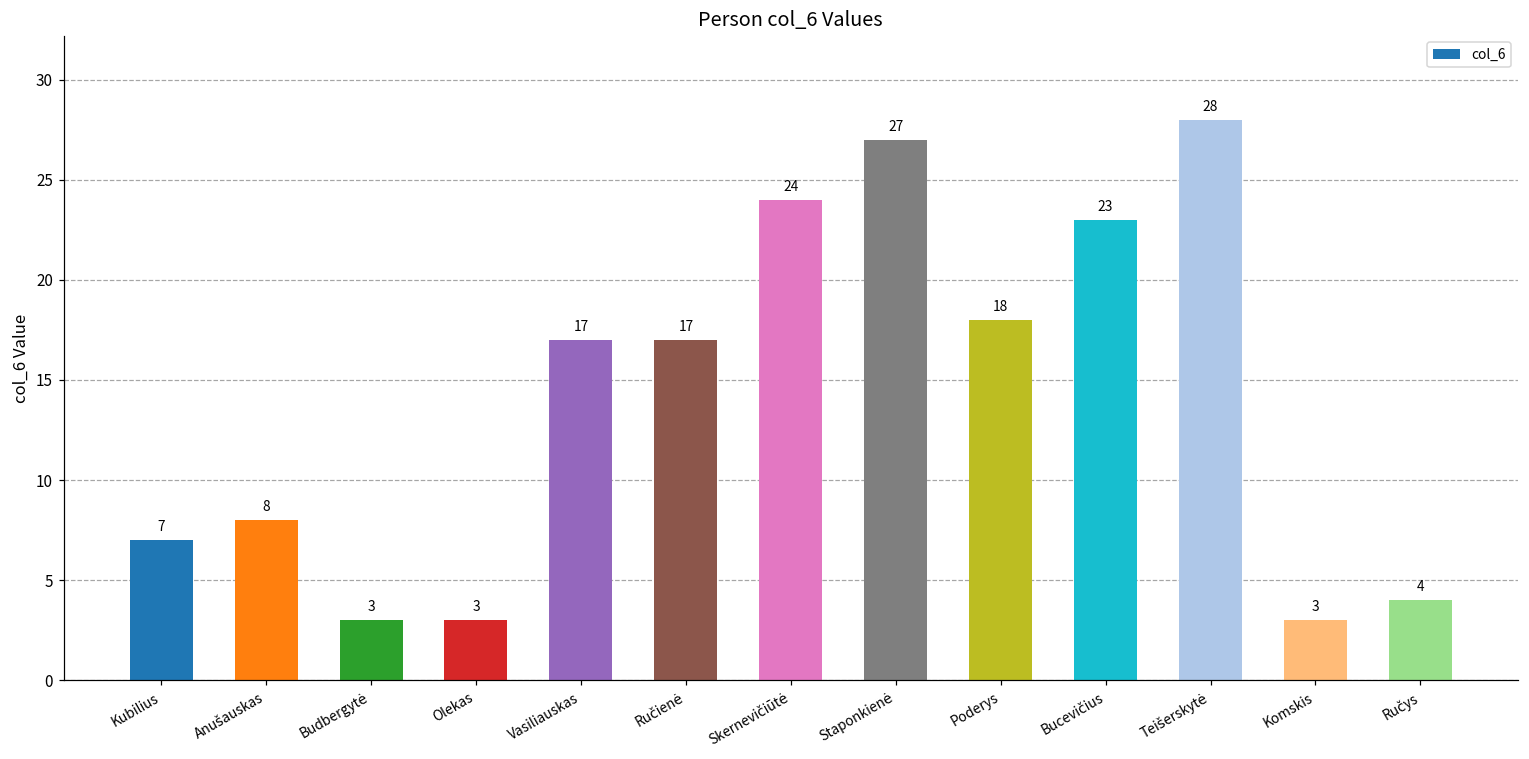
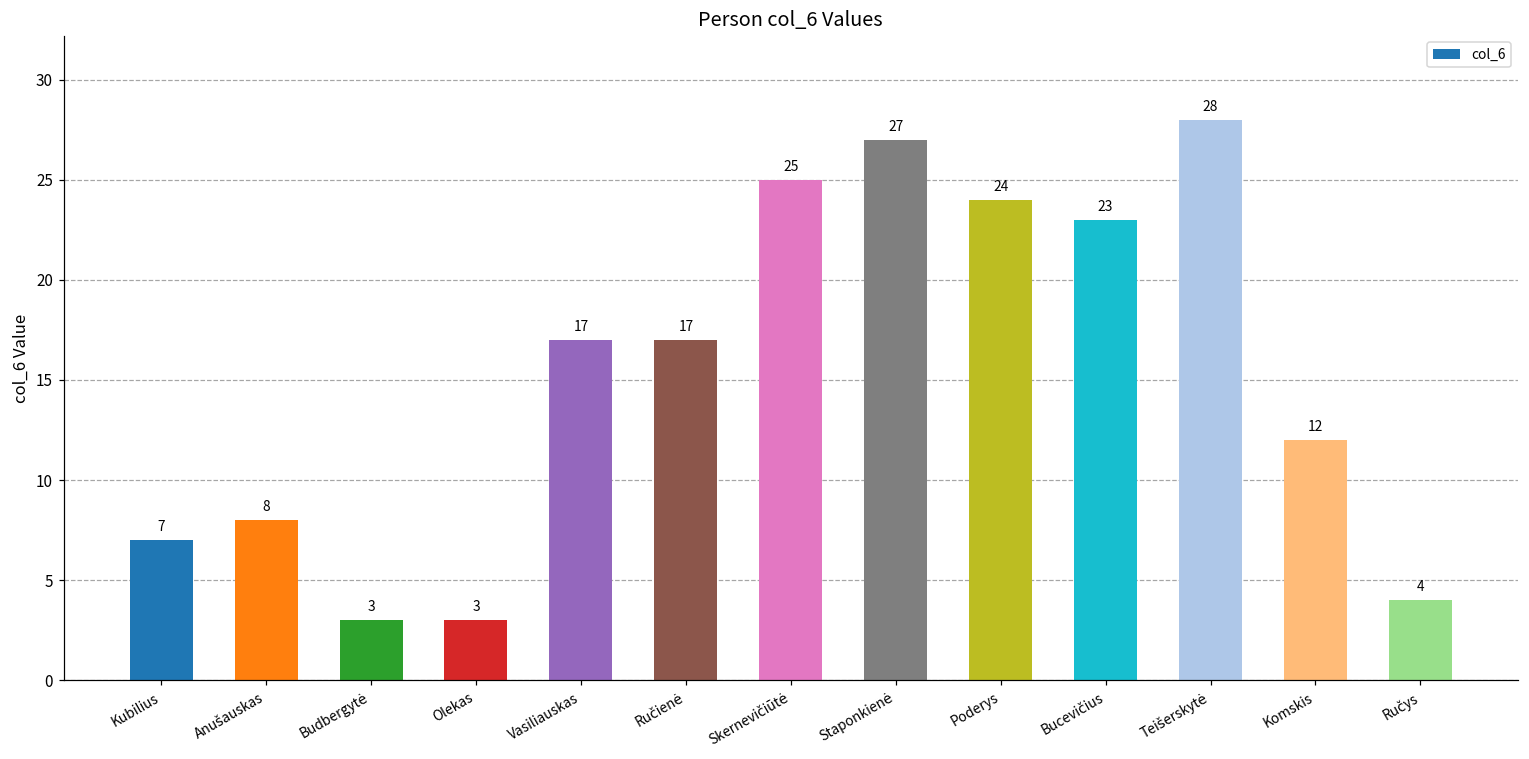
Skernevičiūtė: 24 -> 25
Poderys: 18 -> 24
Komskis: 3 -> 12
